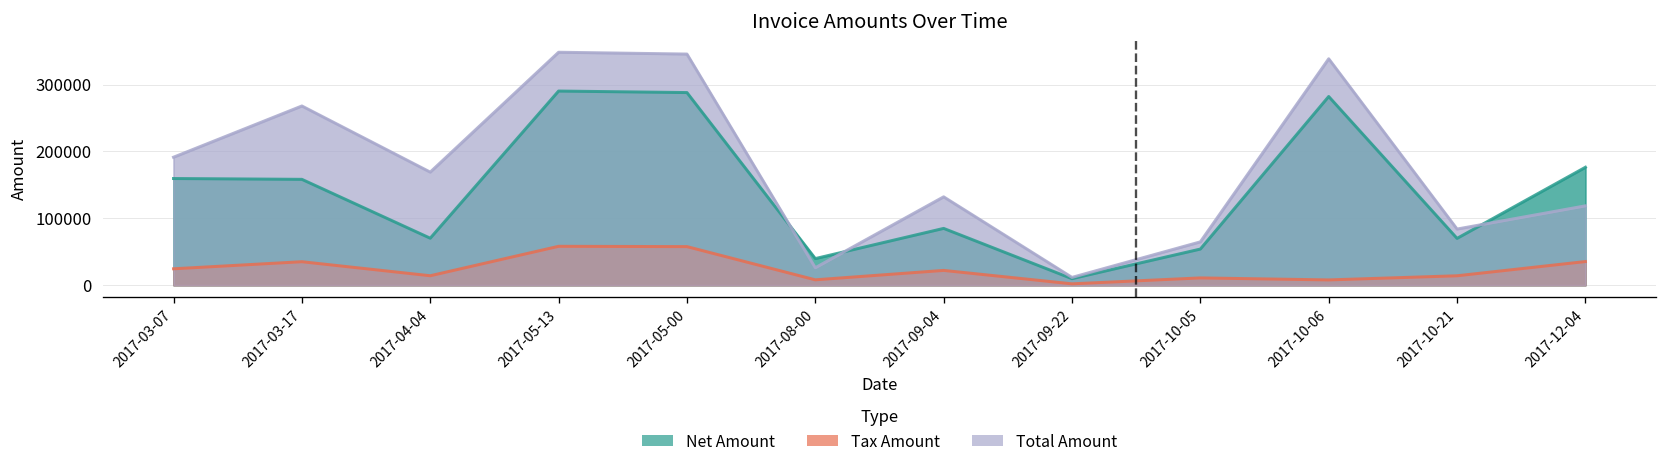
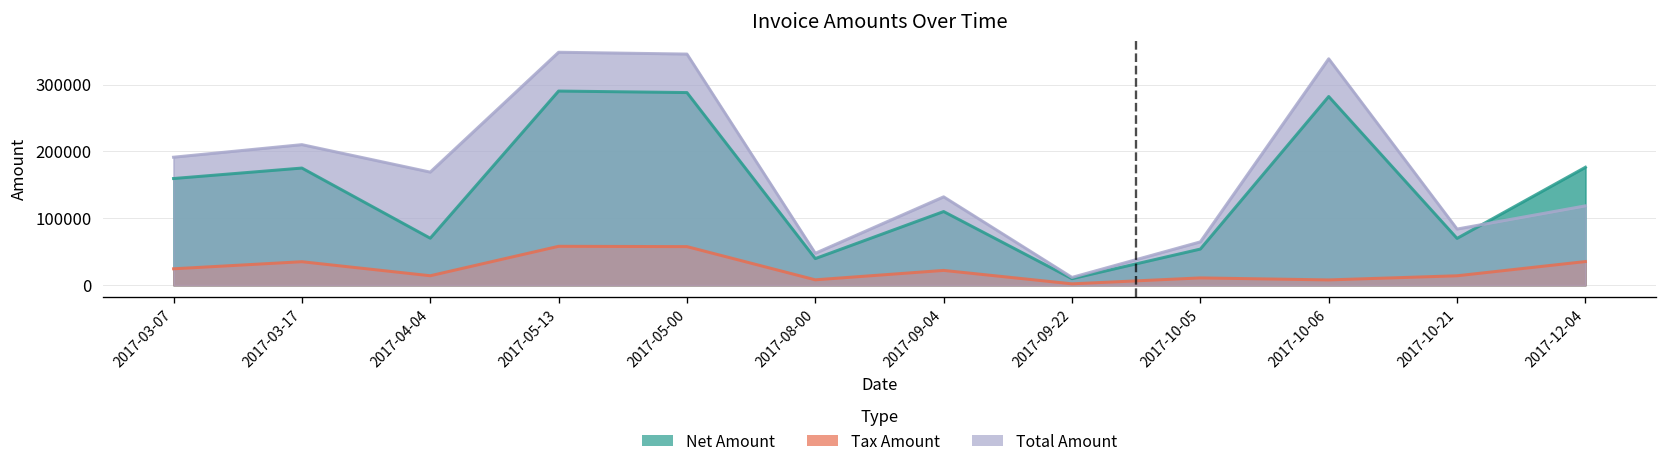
Net Amount, 2017-03-17: 160000 -> 180000
Total Amount, 2017-03-17: 270000 -> 210000
Total Amount, 2017-08-00: 30000 -> 50000
Net Amount, 2017-09-04: 80000 -> 110000
